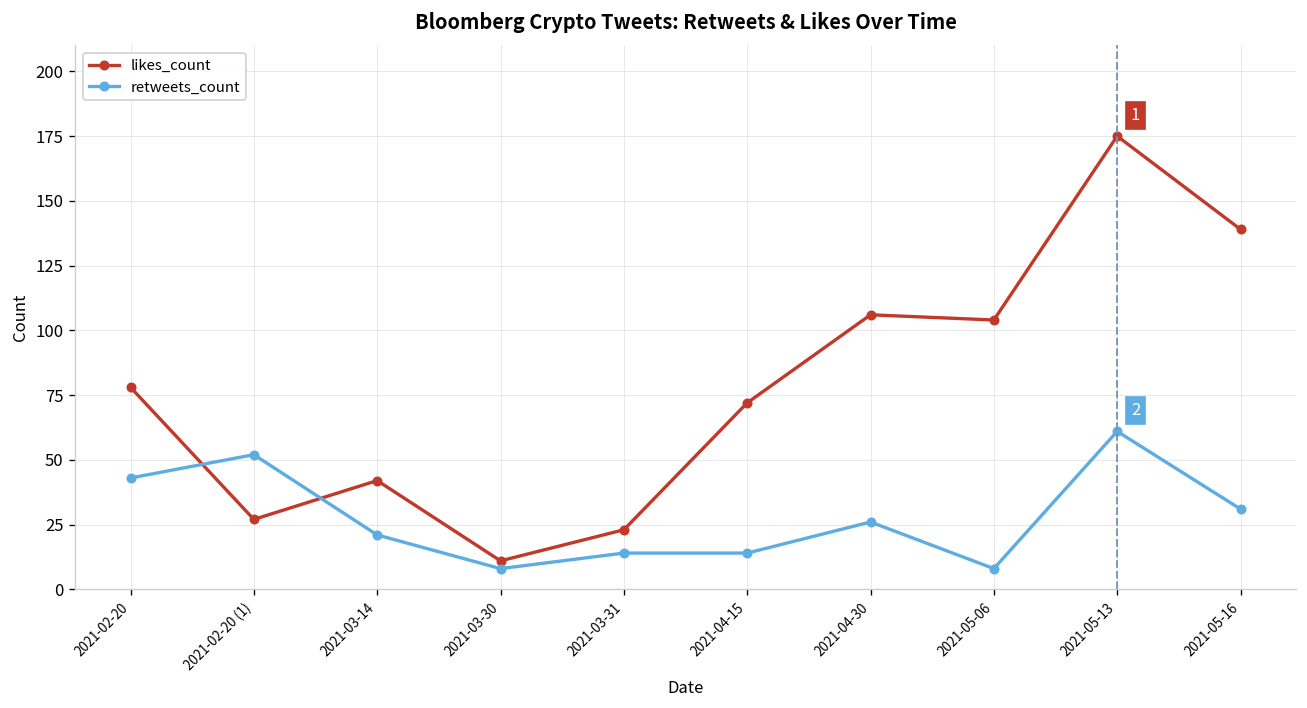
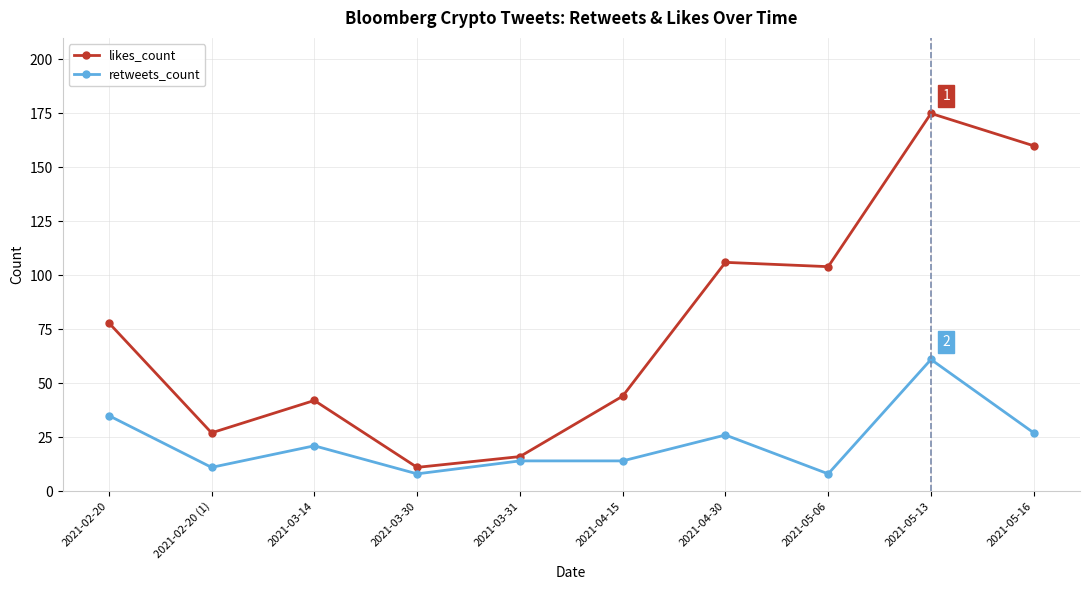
retweets_count, 2021-02-20: 43 -> 35
retweets_count, 2021-02-20 (1): 52 -> 11
likes_count, 2021-03-31: 23 -> 16
likes_count, 2021-04-15: 72 -> 44
likes_count, 2021-05-16: 139 -> 160
retweets_count, 2021-05-16: 31 -> 27
